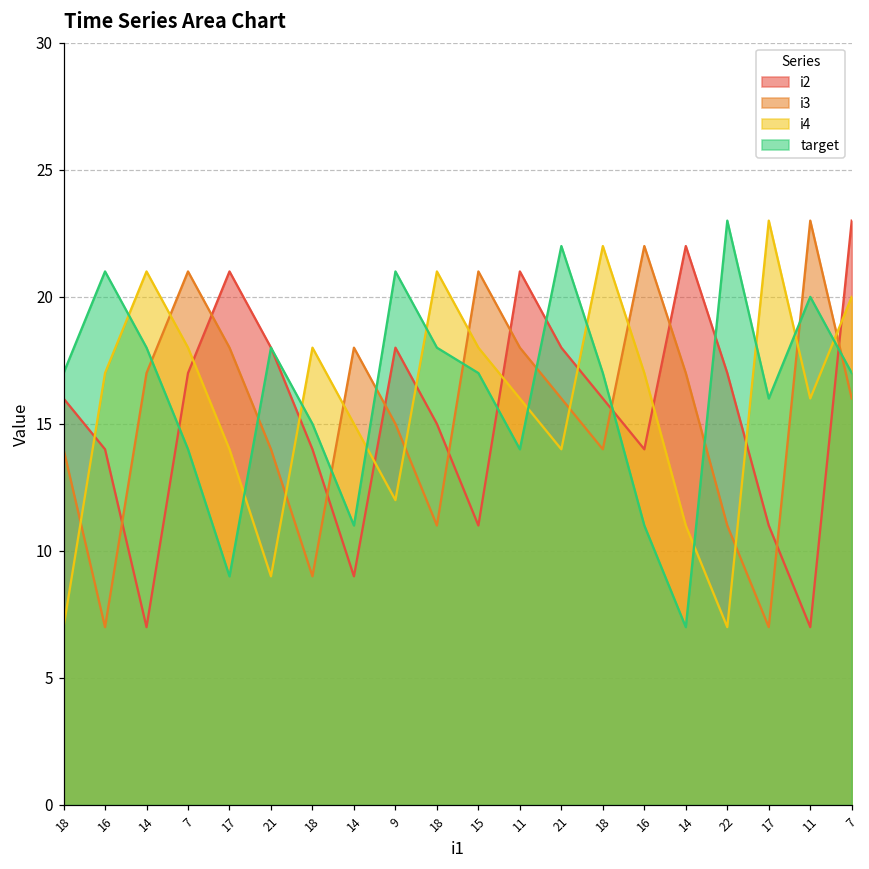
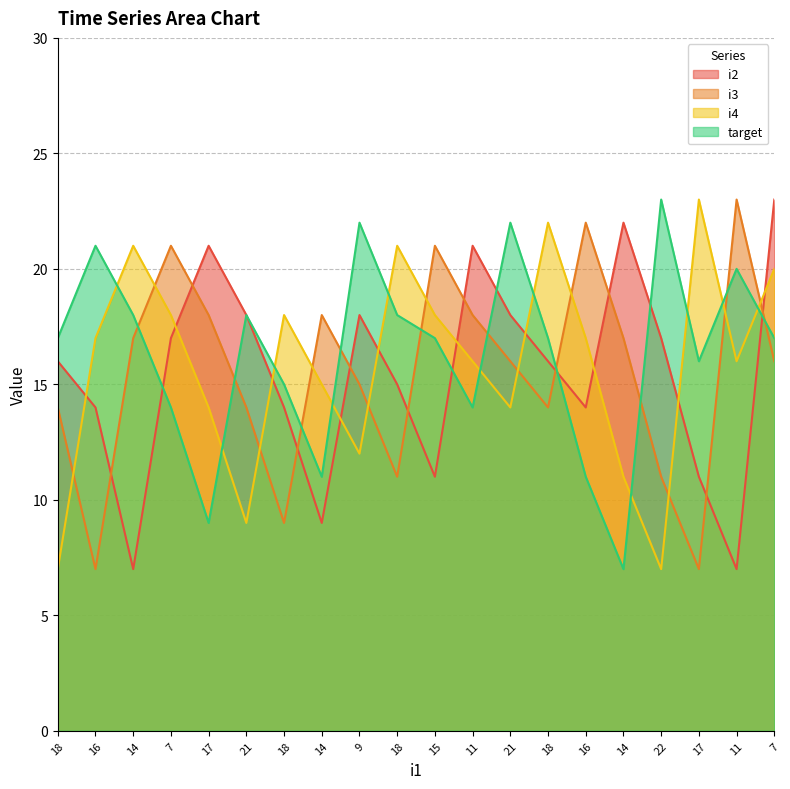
target, 9: 21 -> 22
